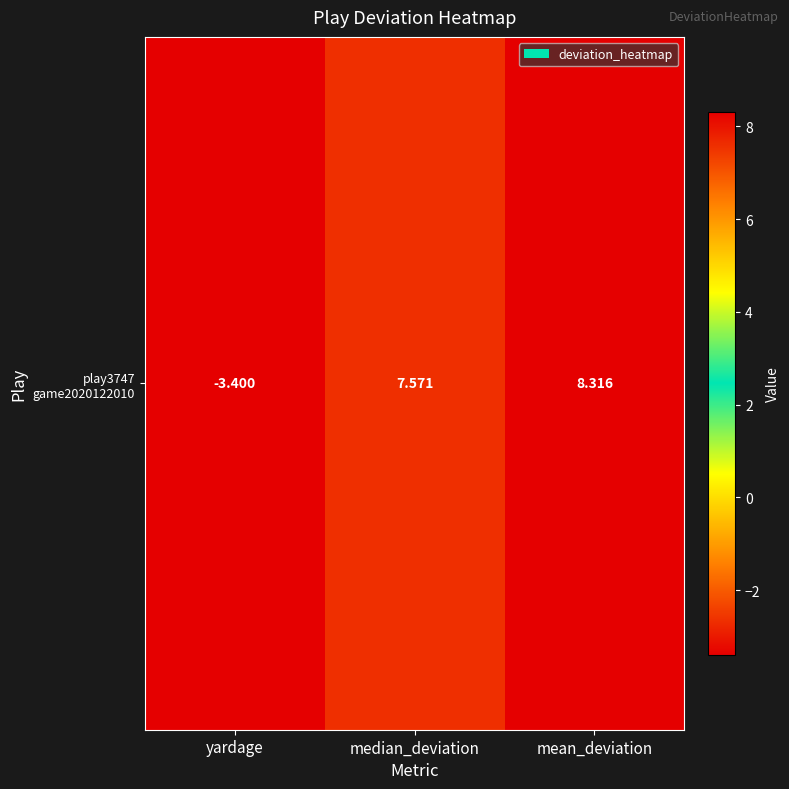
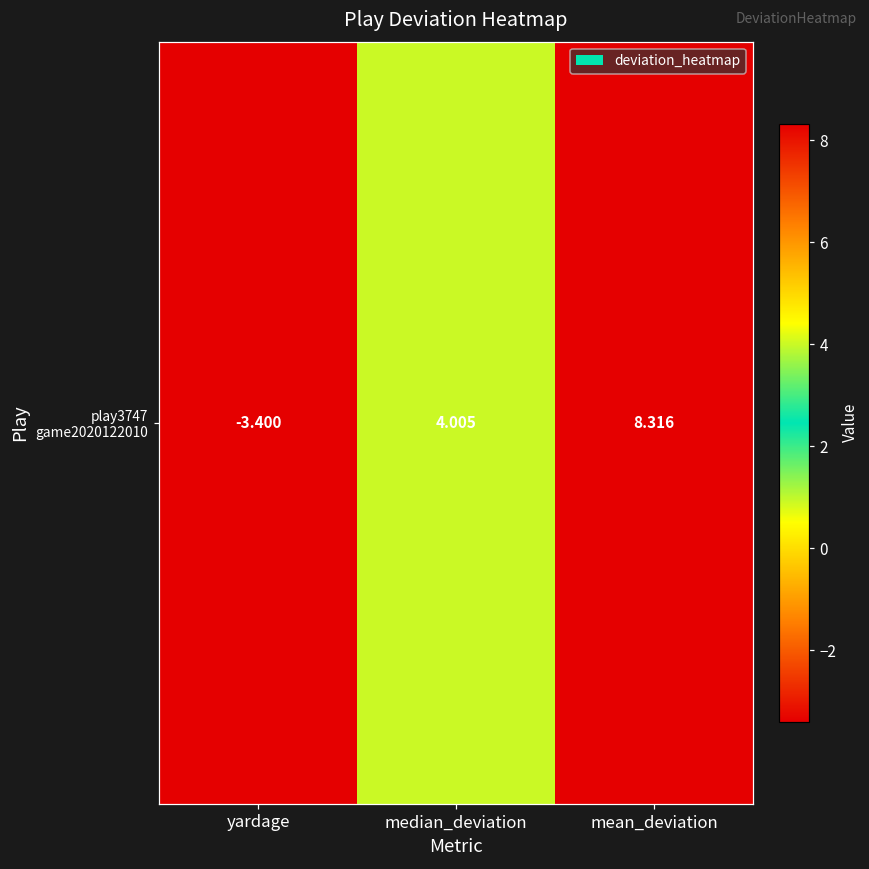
play3747 game2020122010, median_deviation: 7.571 -> 4.005
